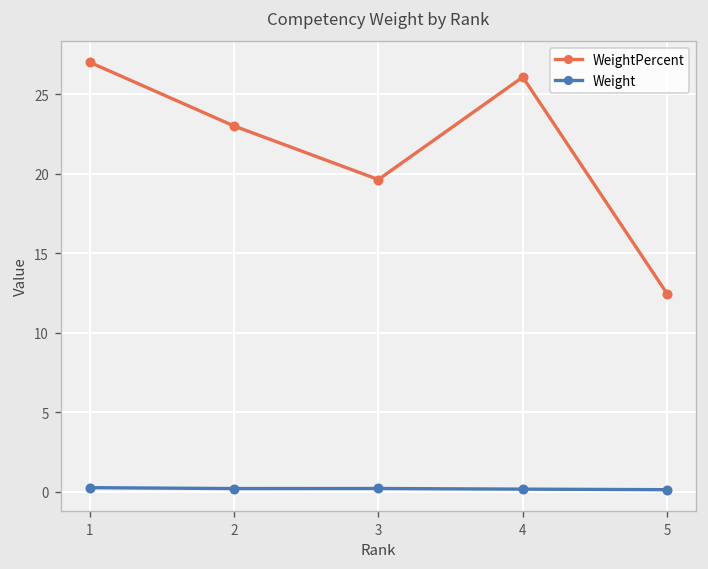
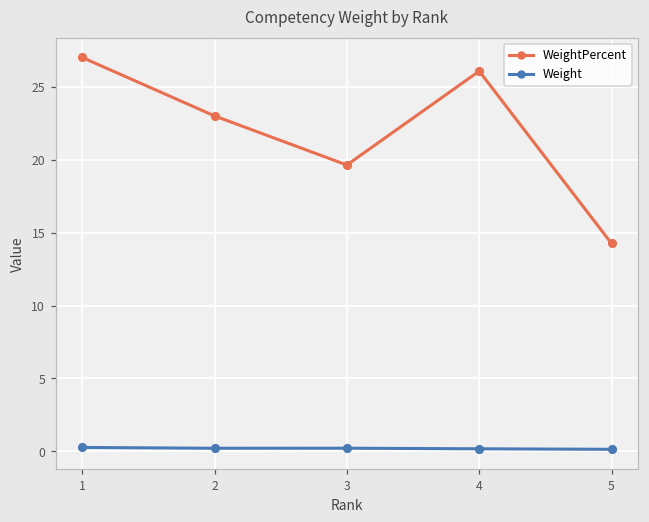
WeightPercent, 5: 12.5 -> 14.3
